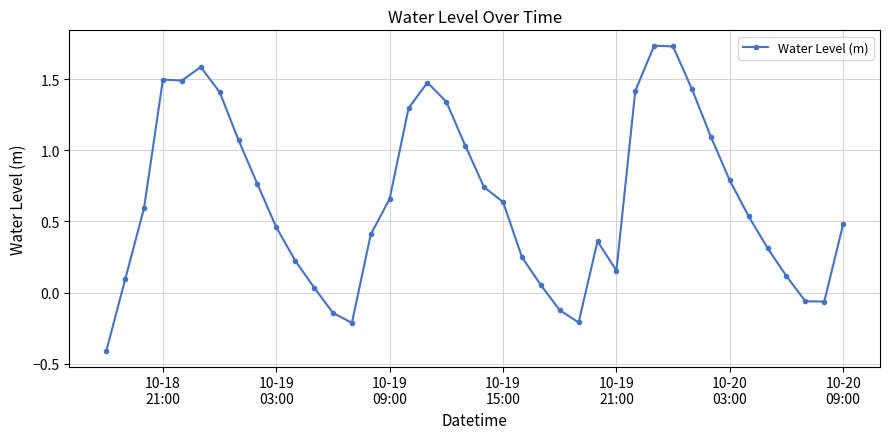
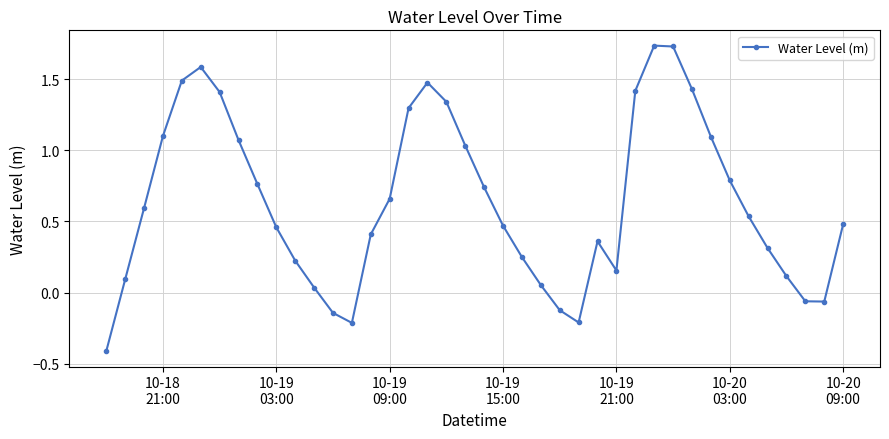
10-18 21:00: 1.50 -> 1.10
10-19 15:00: 0.64 -> 0.47
